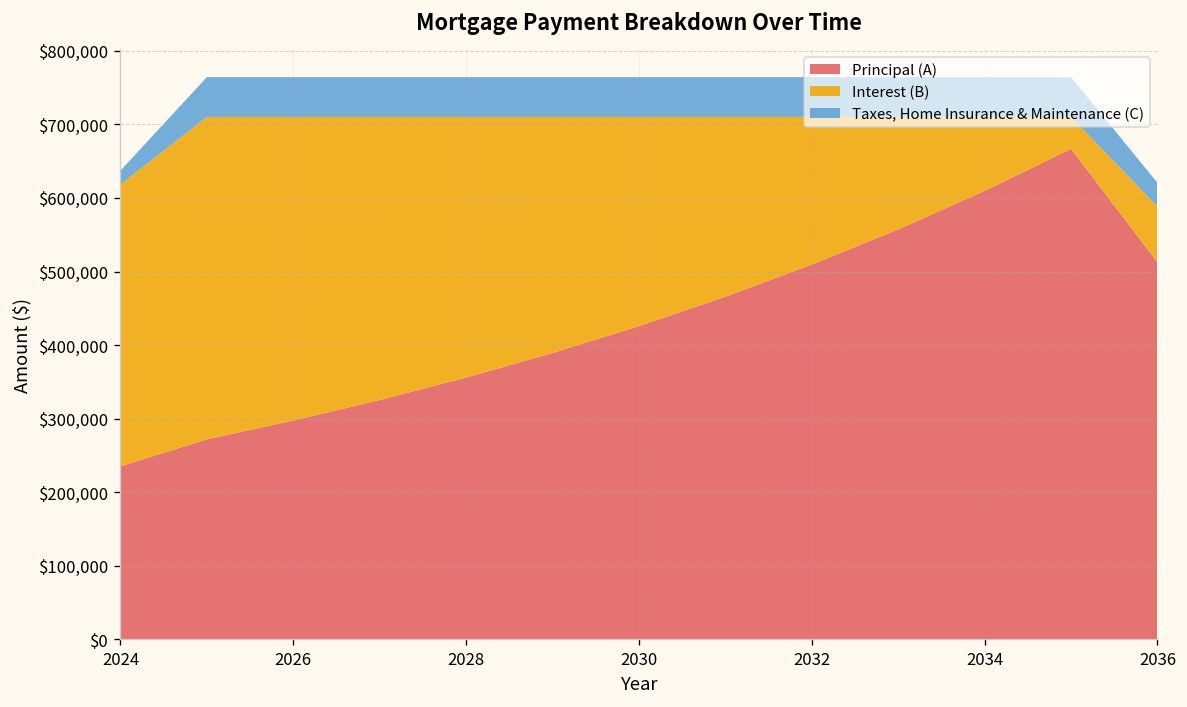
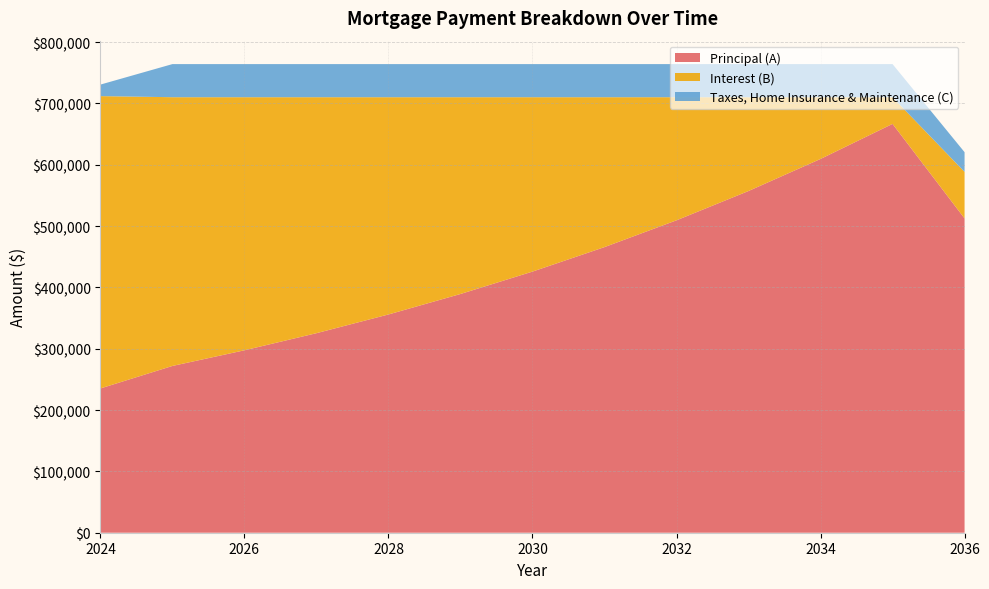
Interest (B), 2024: $380,000 -> $480,000
